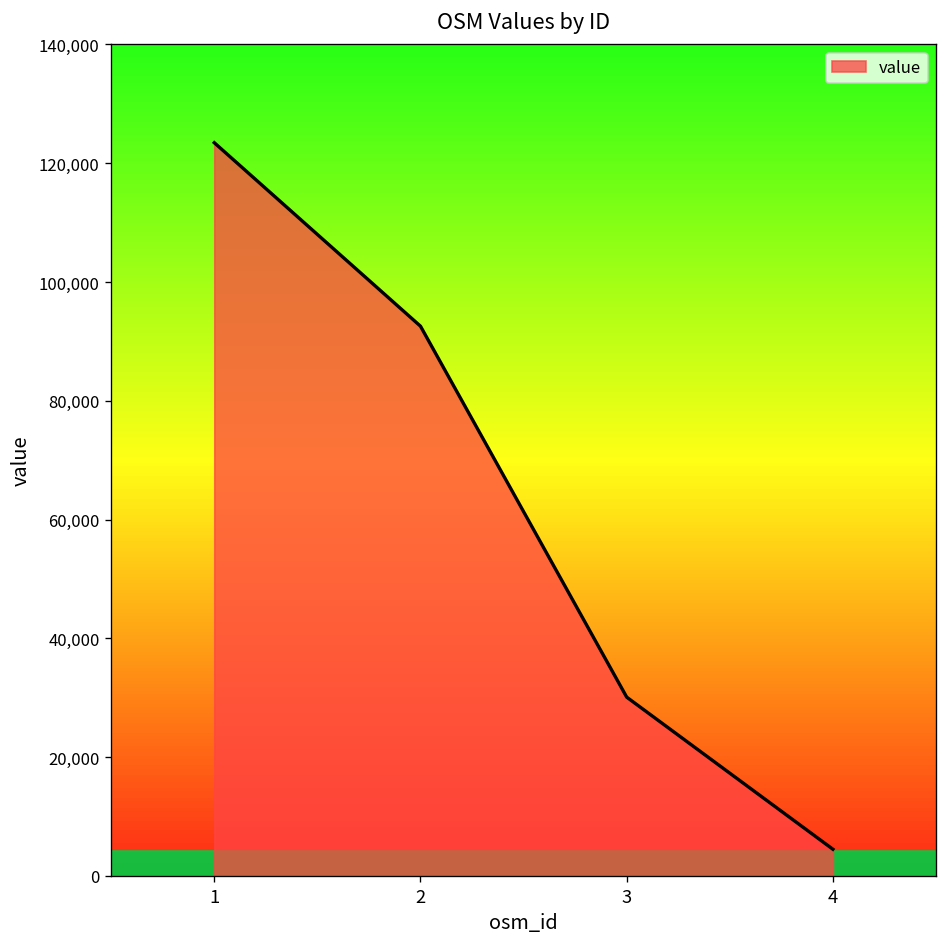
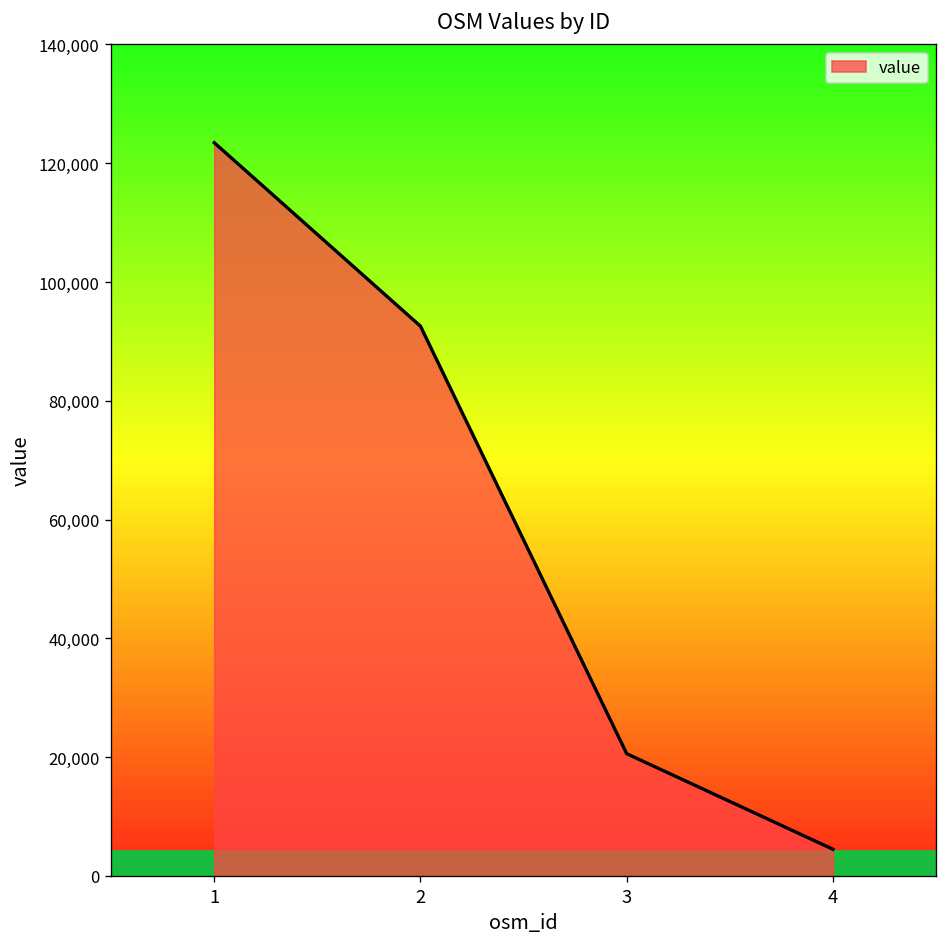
3: 30,000 -> 21,000
